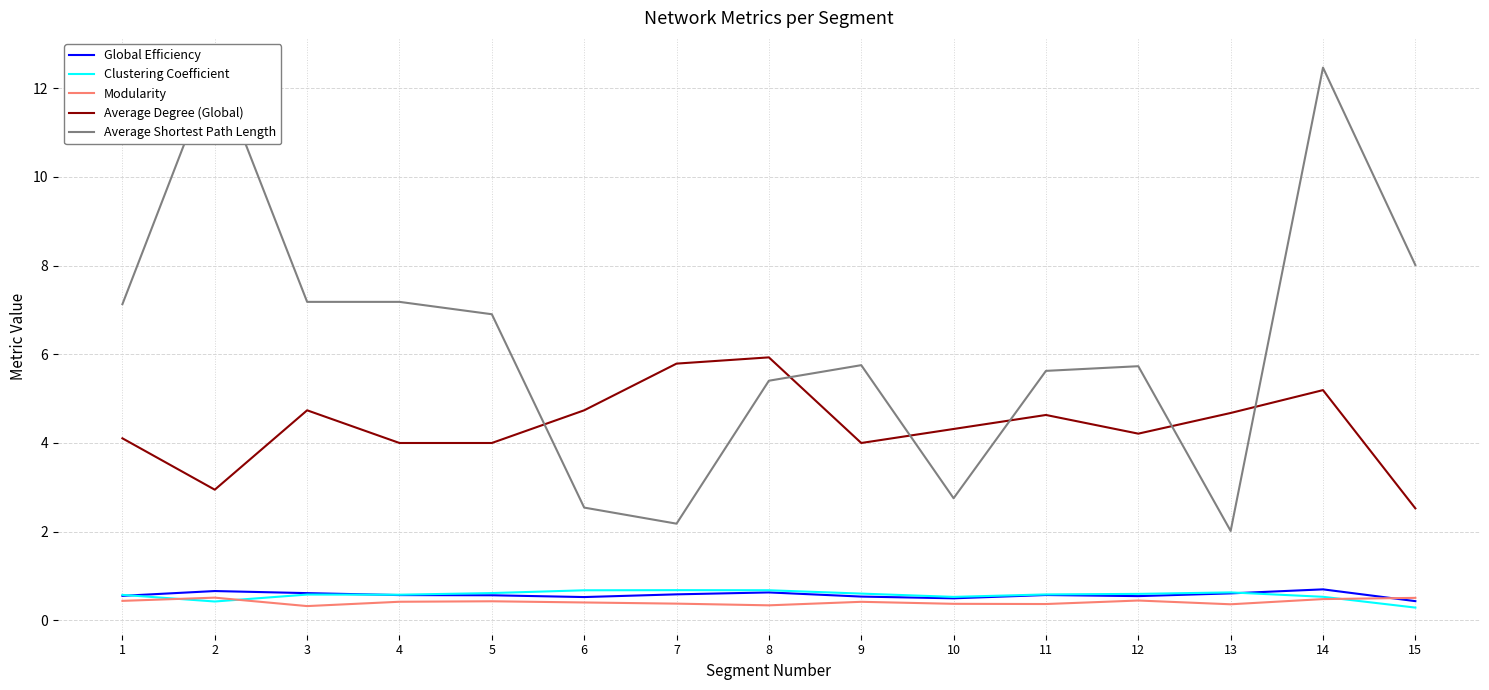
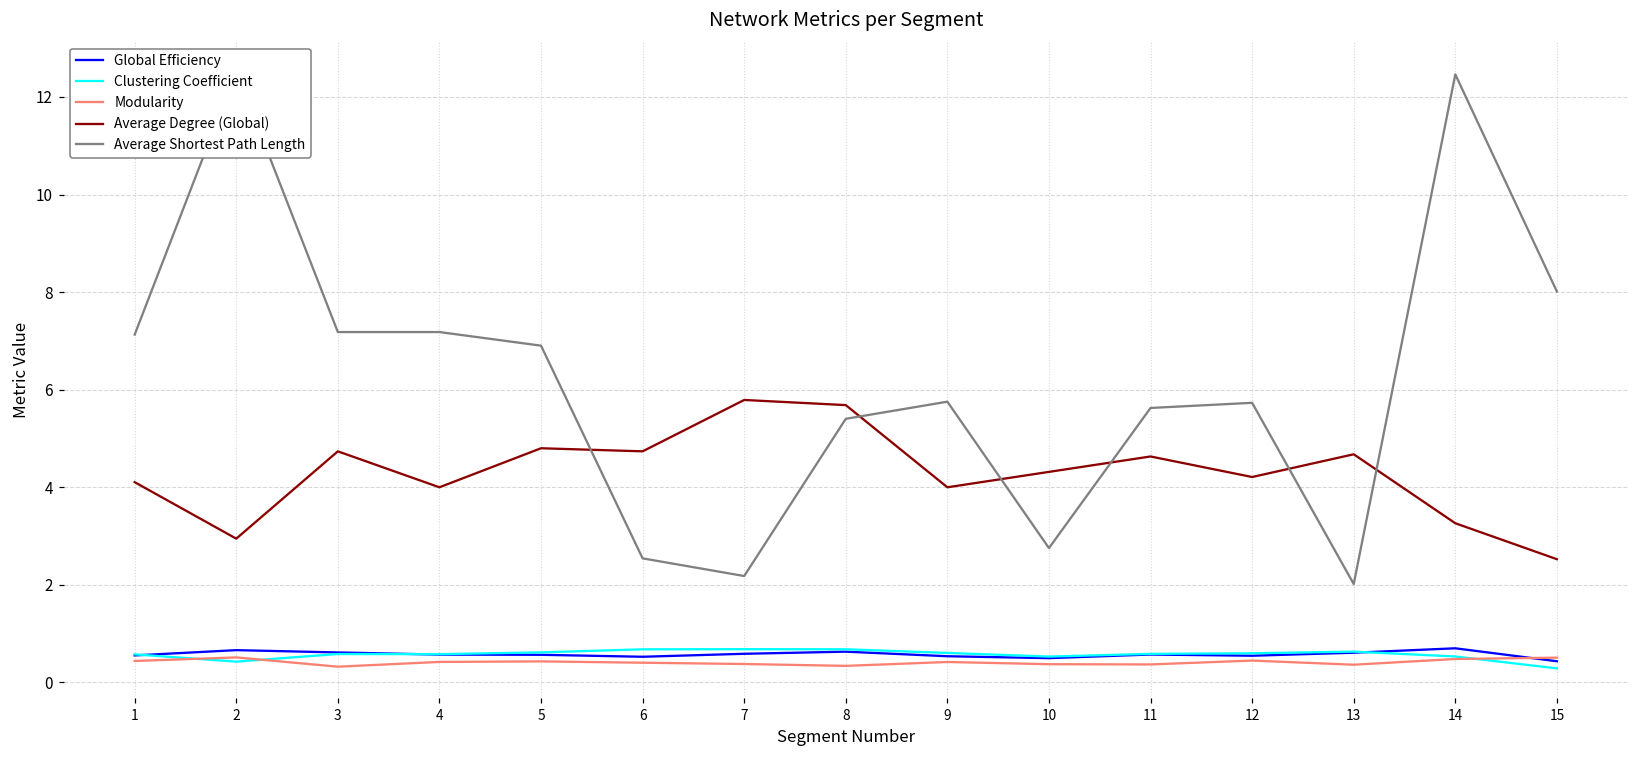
Average Degree (Global), 5: 4.0 -> 4.8
Average Degree (Global), 8: 5.9 -> 5.7
Average Degree (Global), 14: 5.2 -> 3.3
